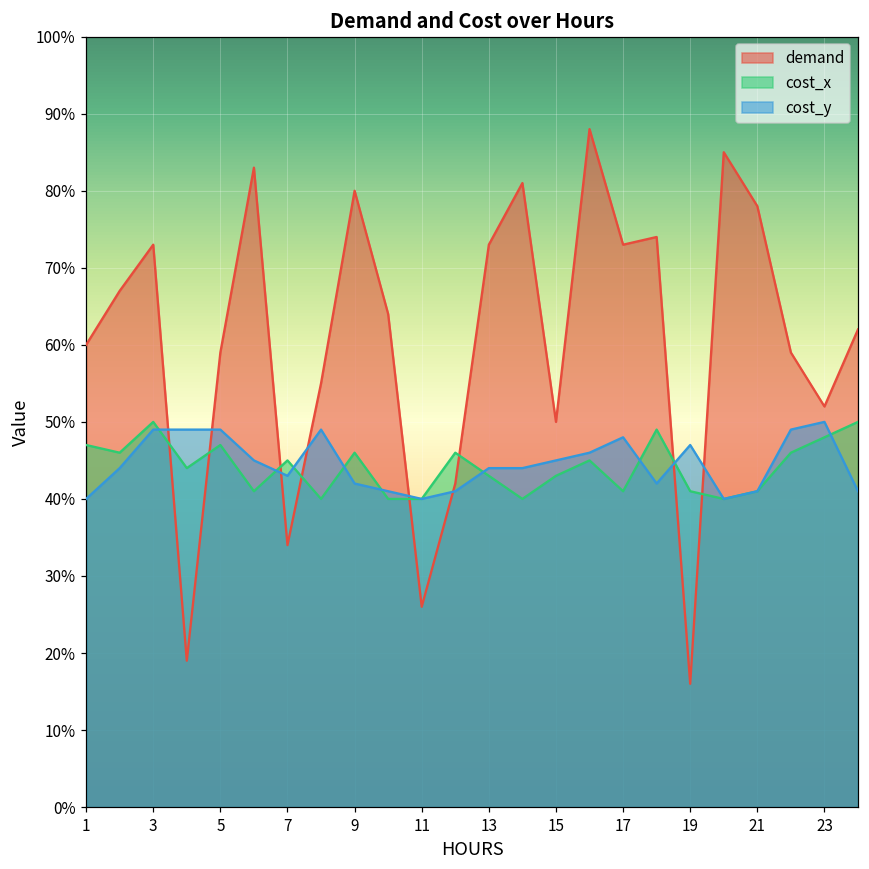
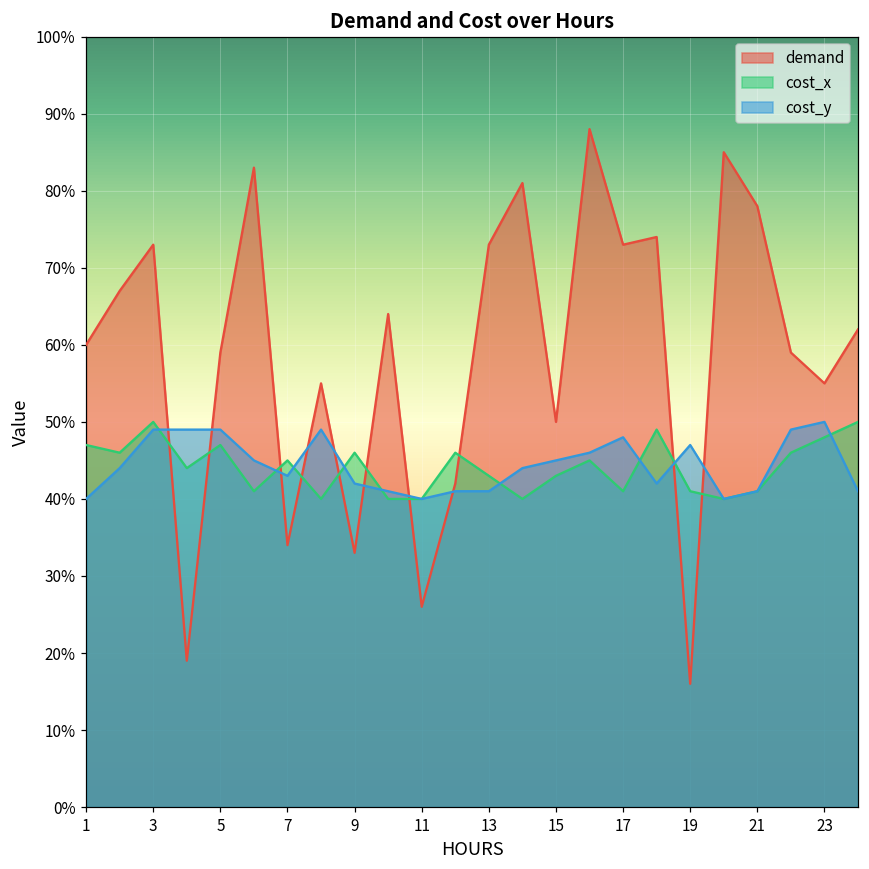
demand, 9: 80% -> 33%
cost_y, 13: 44% -> 41%
demand, 23: 52% -> 55%
